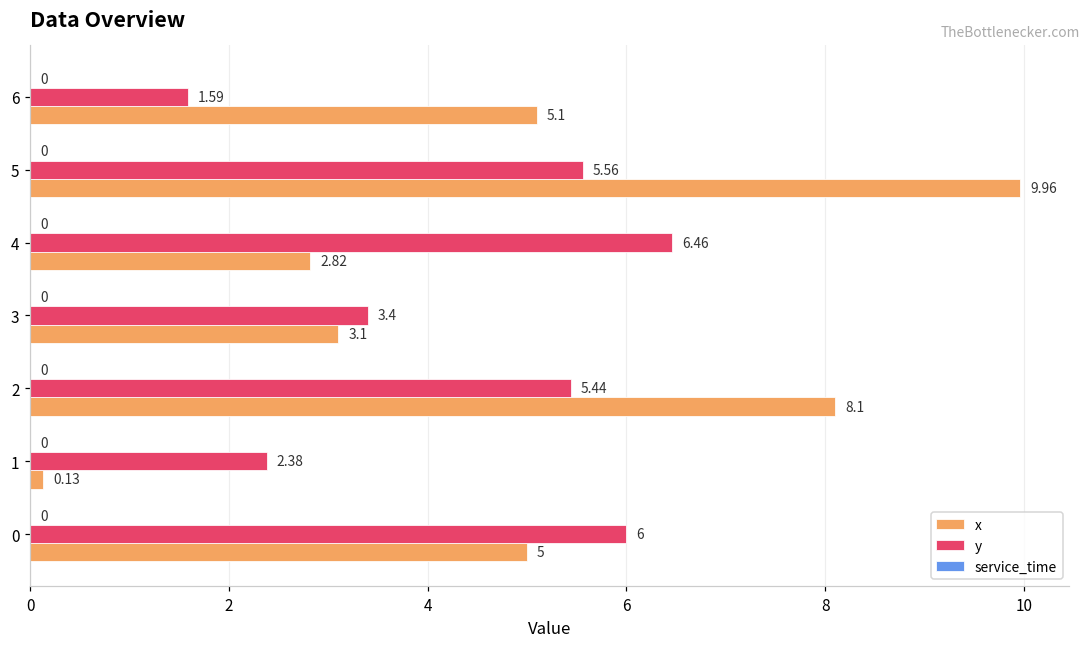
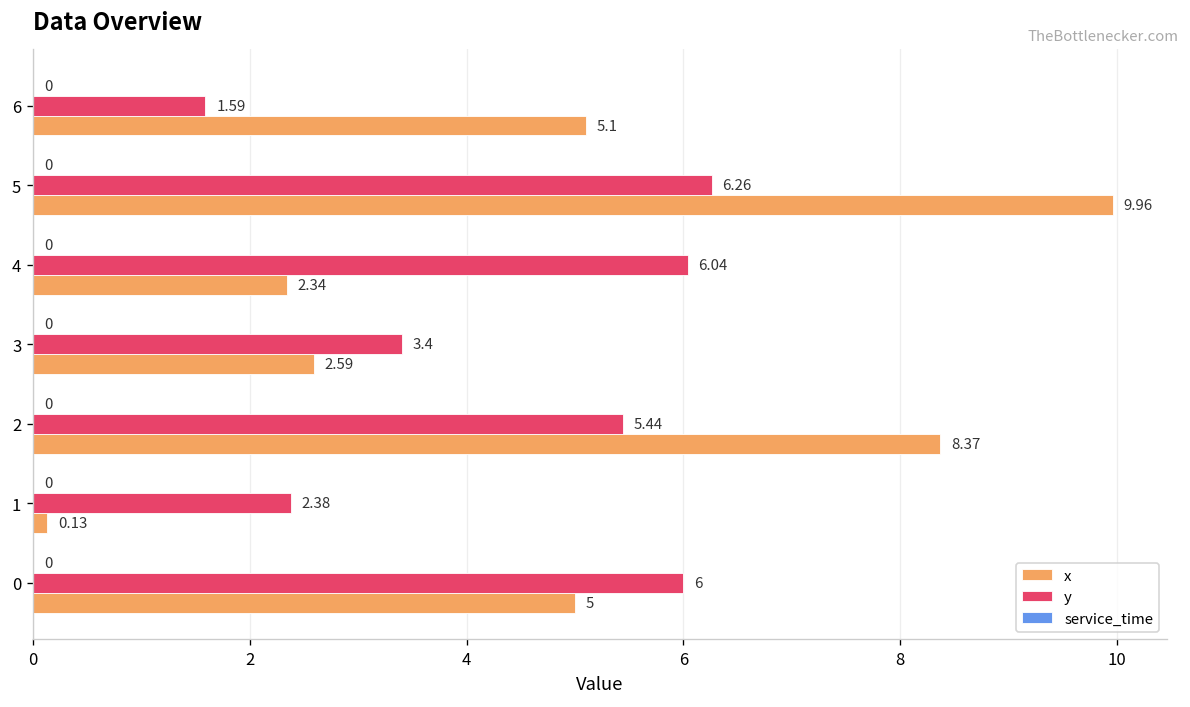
y, 5: 5.56 -> 6.26
y, 4: 6.46 -> 6.04
x, 4: 2.82 -> 2.34
x, 3: 3.1 -> 2.59
x, 2: 8.1 -> 8.37
